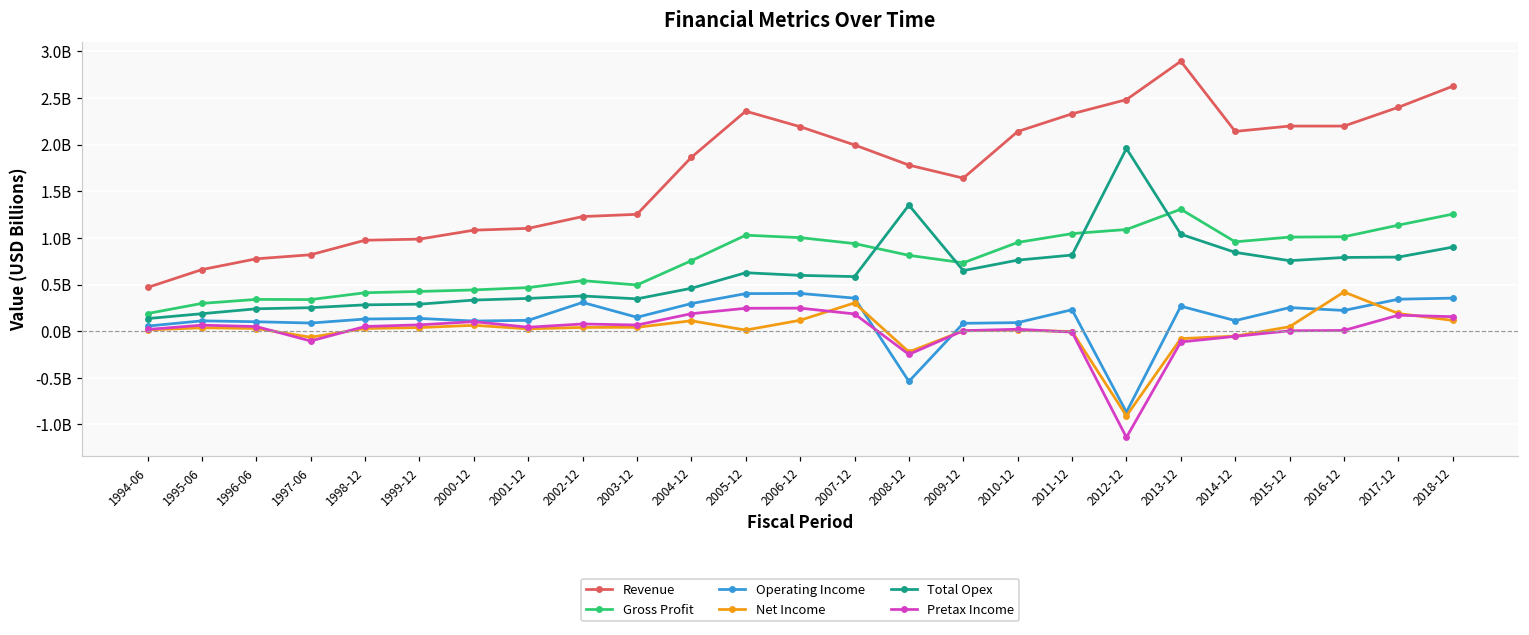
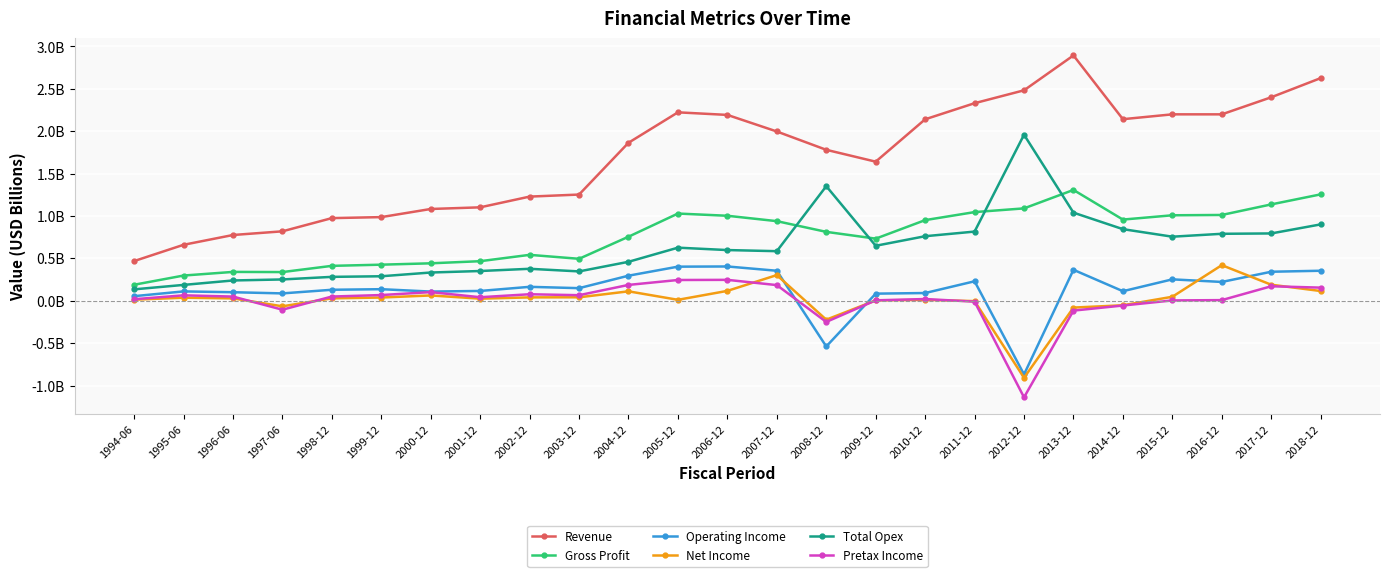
Operating Income, 2002-12: 300000000 -> 200000000
Revenue, 2005-12: 2400000000 -> 2200000000
Operating Income, 2013-12: 300000000 -> 400000000
